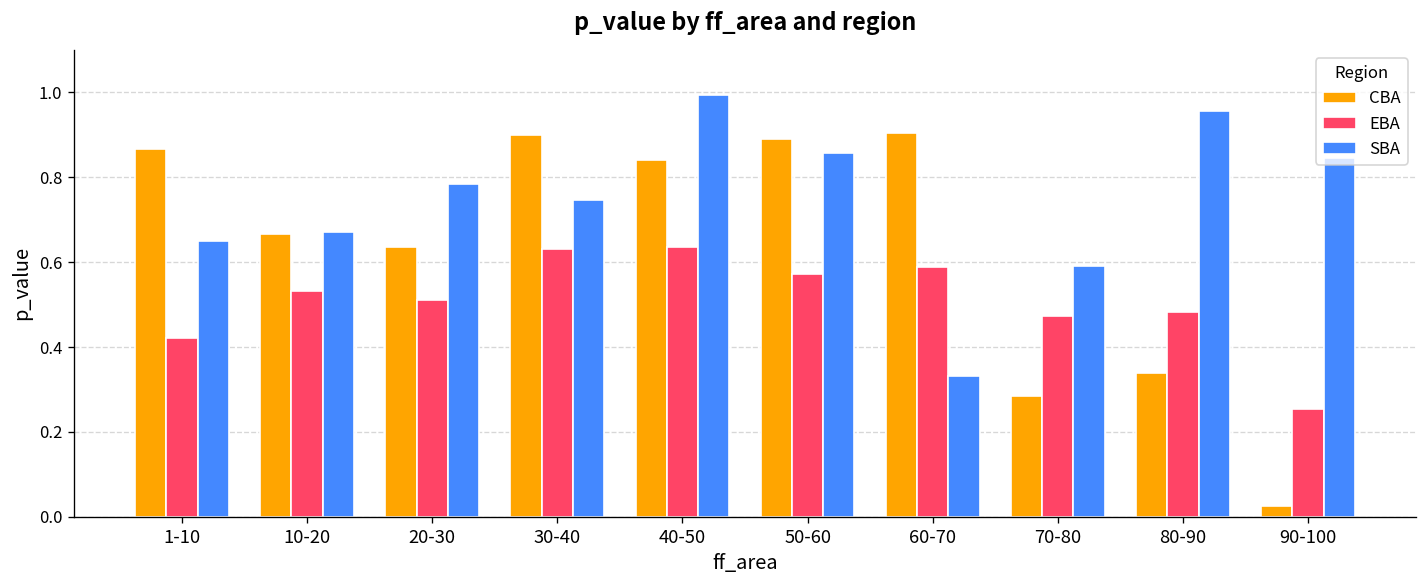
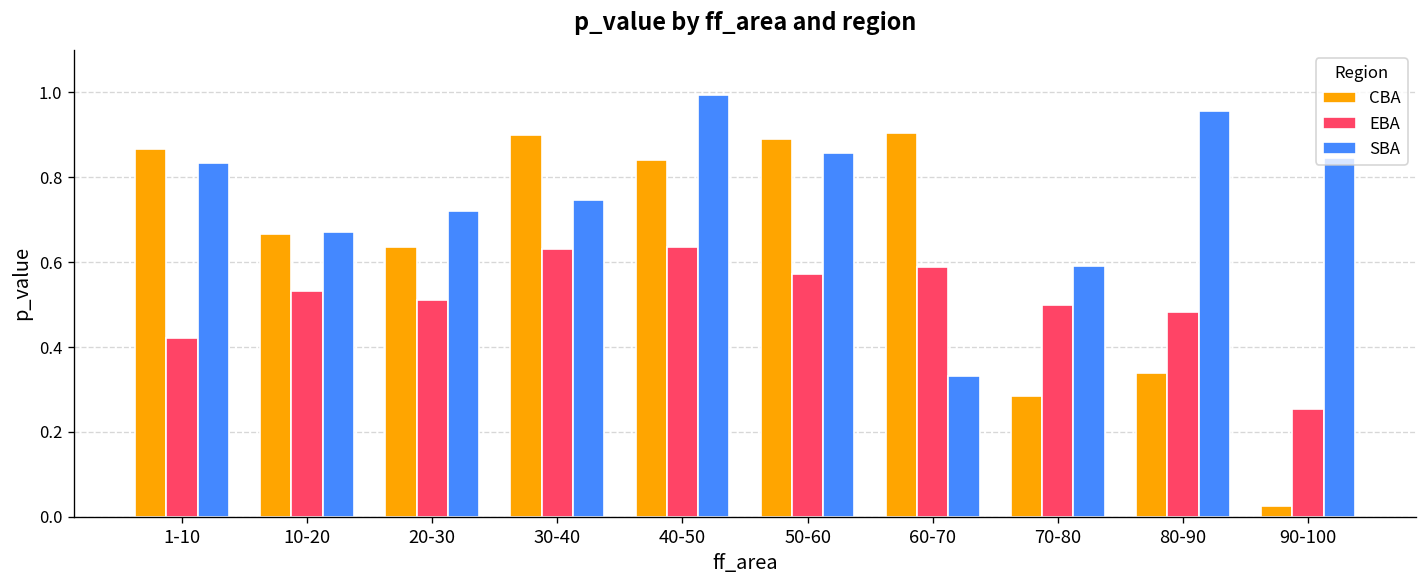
SBA, 1-10: 0.65 -> 0.83
SBA, 20-30: 0.78 -> 0.72
EBA, 70-80: 0.47 -> 0.50
